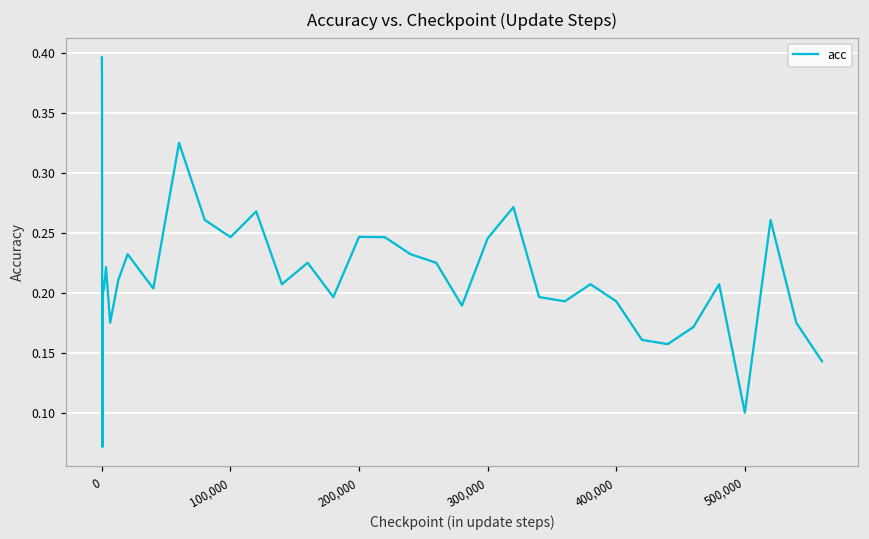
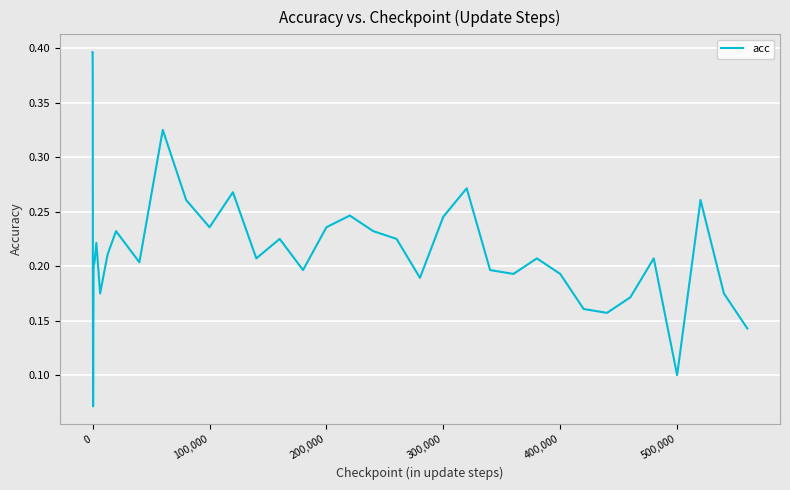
100,000: 0.246 -> 0.236
200,000: 0.247 -> 0.236
